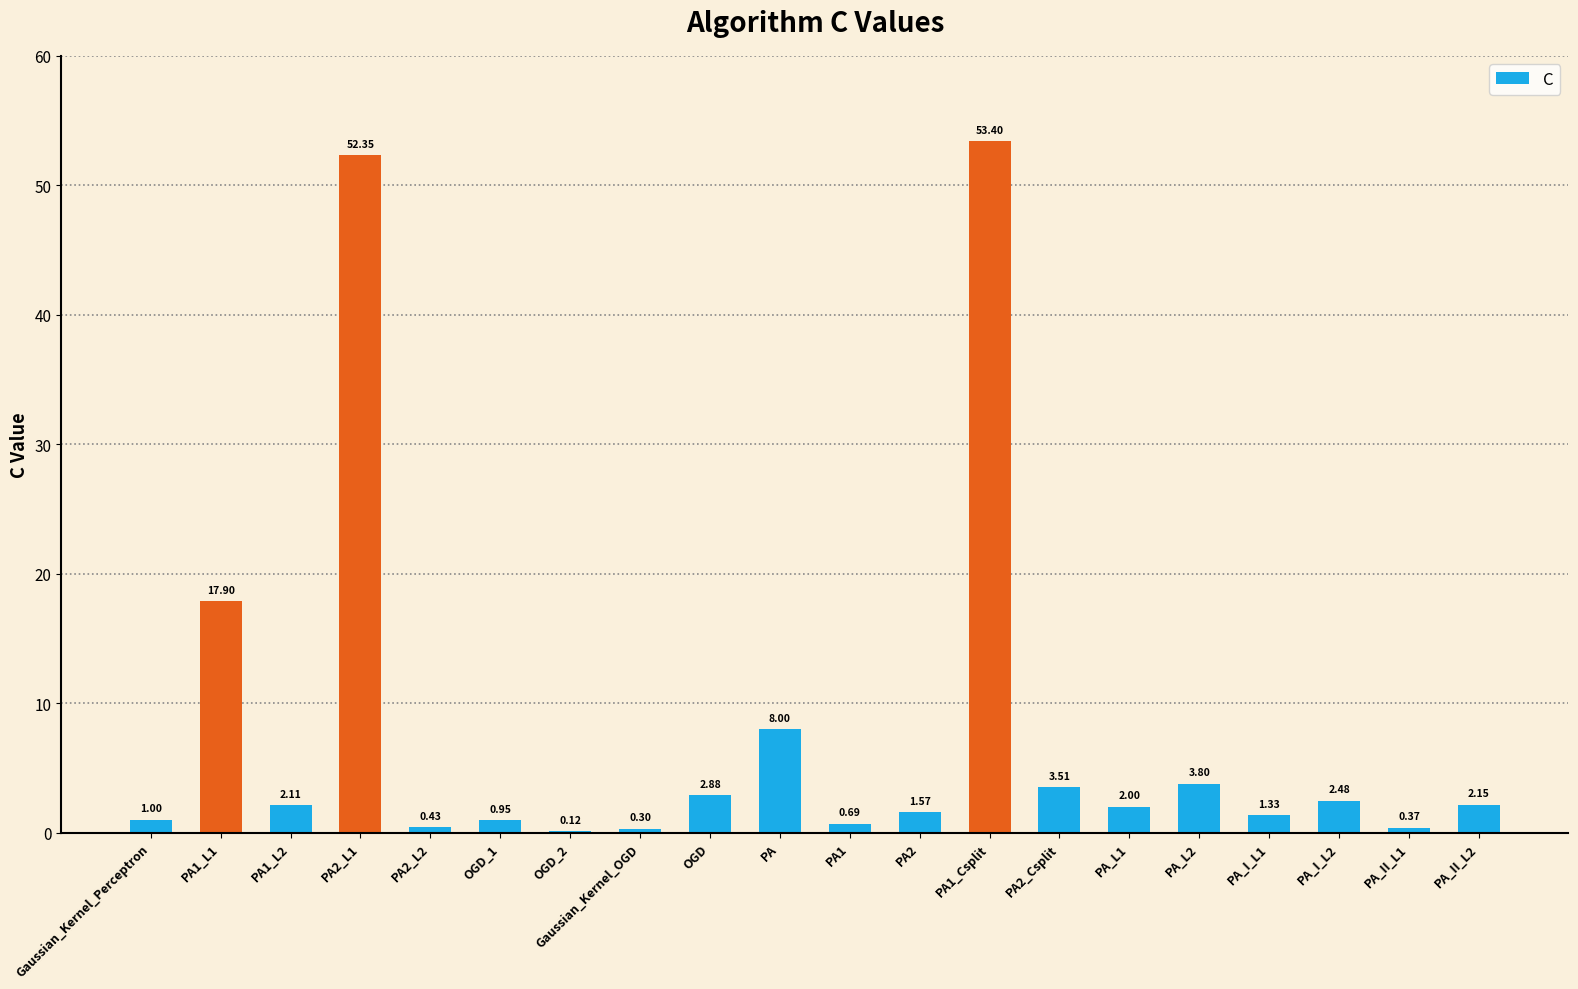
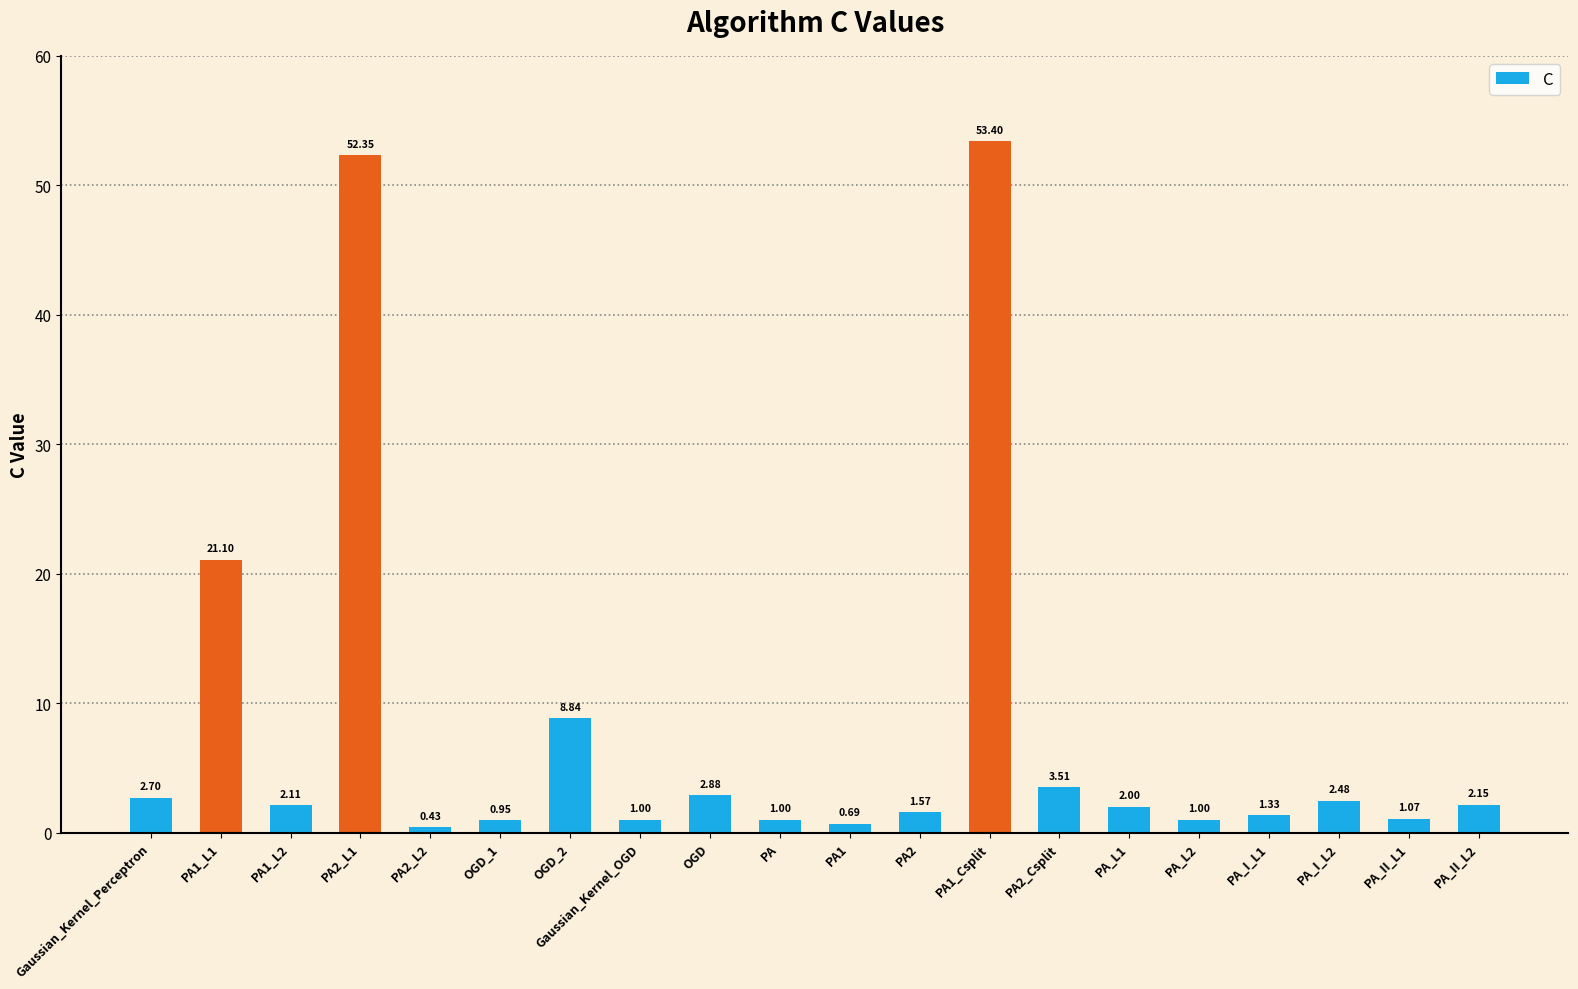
Gaussian_Kernel_Perceptron: 1.00 -> 2.70
PA1_L1: 17.90 -> 21.10
OGD_2: 0.12 -> 8.84
Gaussian_Kernel_OGD: 0.30 -> 1.00
PA: 8.00 -> 1.00
PA_L2: 3.80 -> 1.00
PA_II_L1: 0.37 -> 1.07
